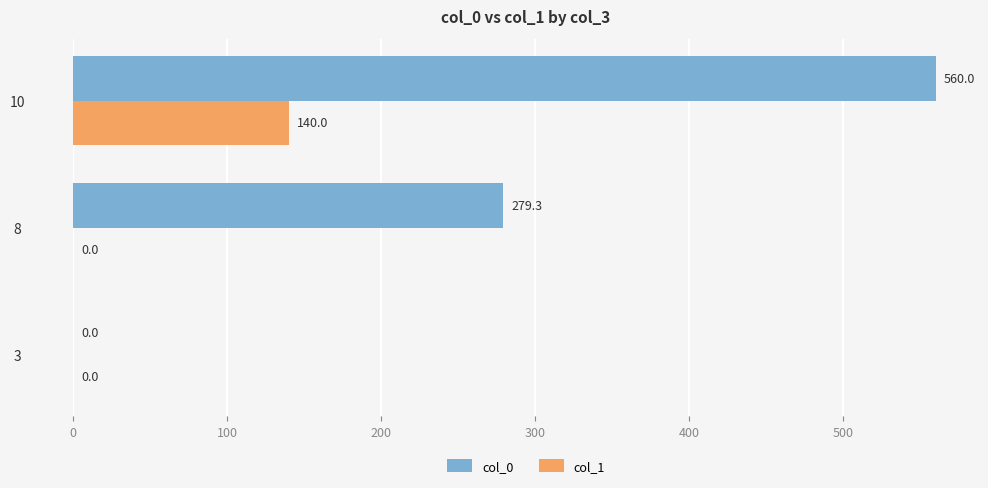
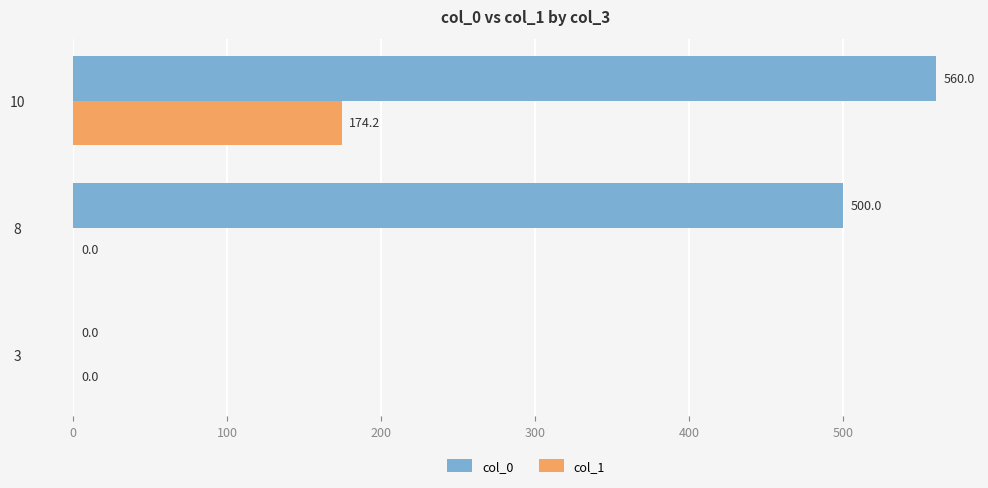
col_1, 10: 140.0 -> 174.2
col_0, 8: 279.3 -> 500.0
